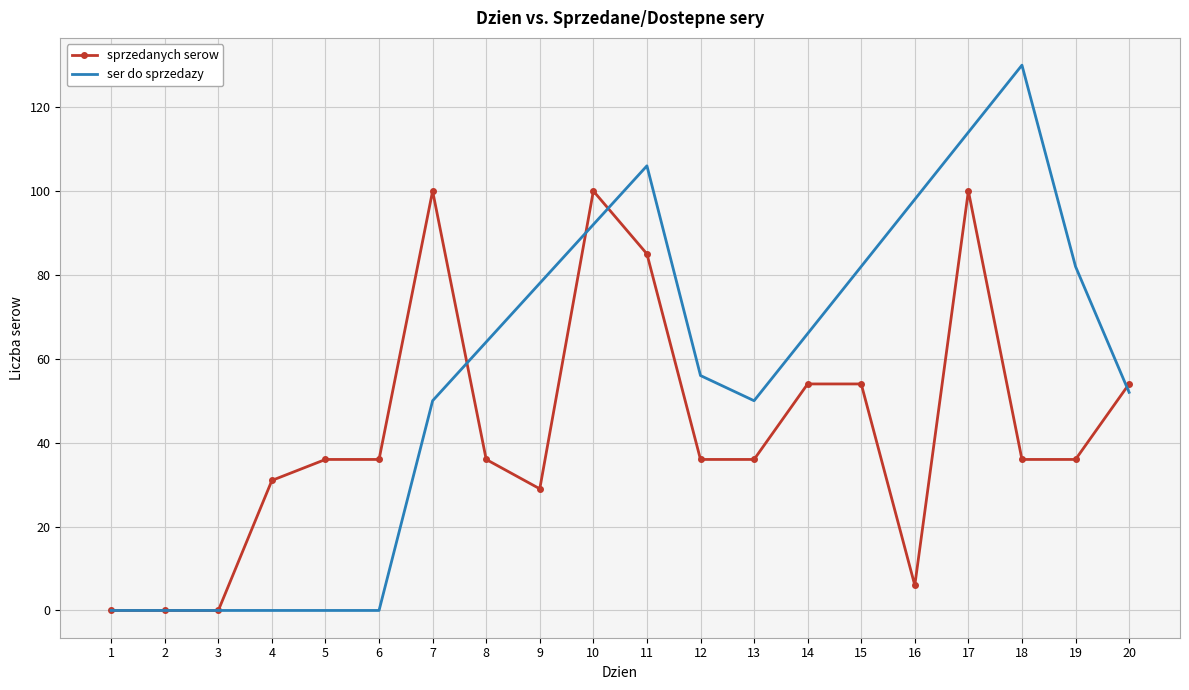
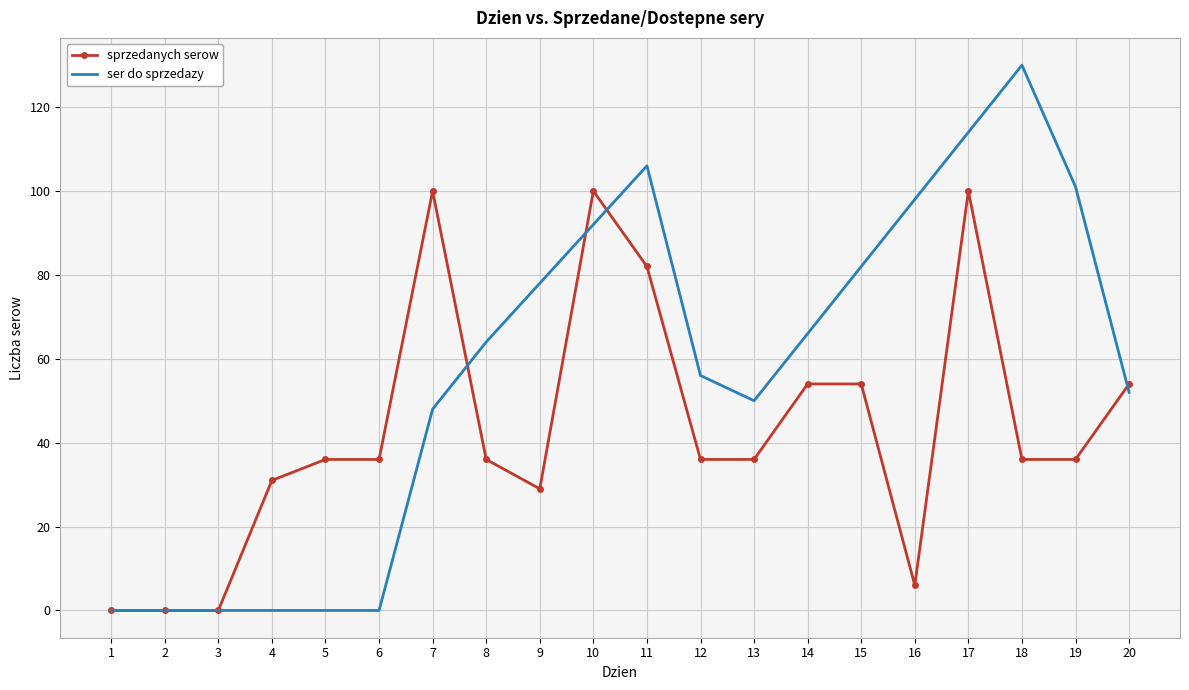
ser do sprzedazy, 7: 50 -> 48
sprzedanych serow, 11: 85 -> 82
ser do sprzedazy, 19: 82 -> 101
